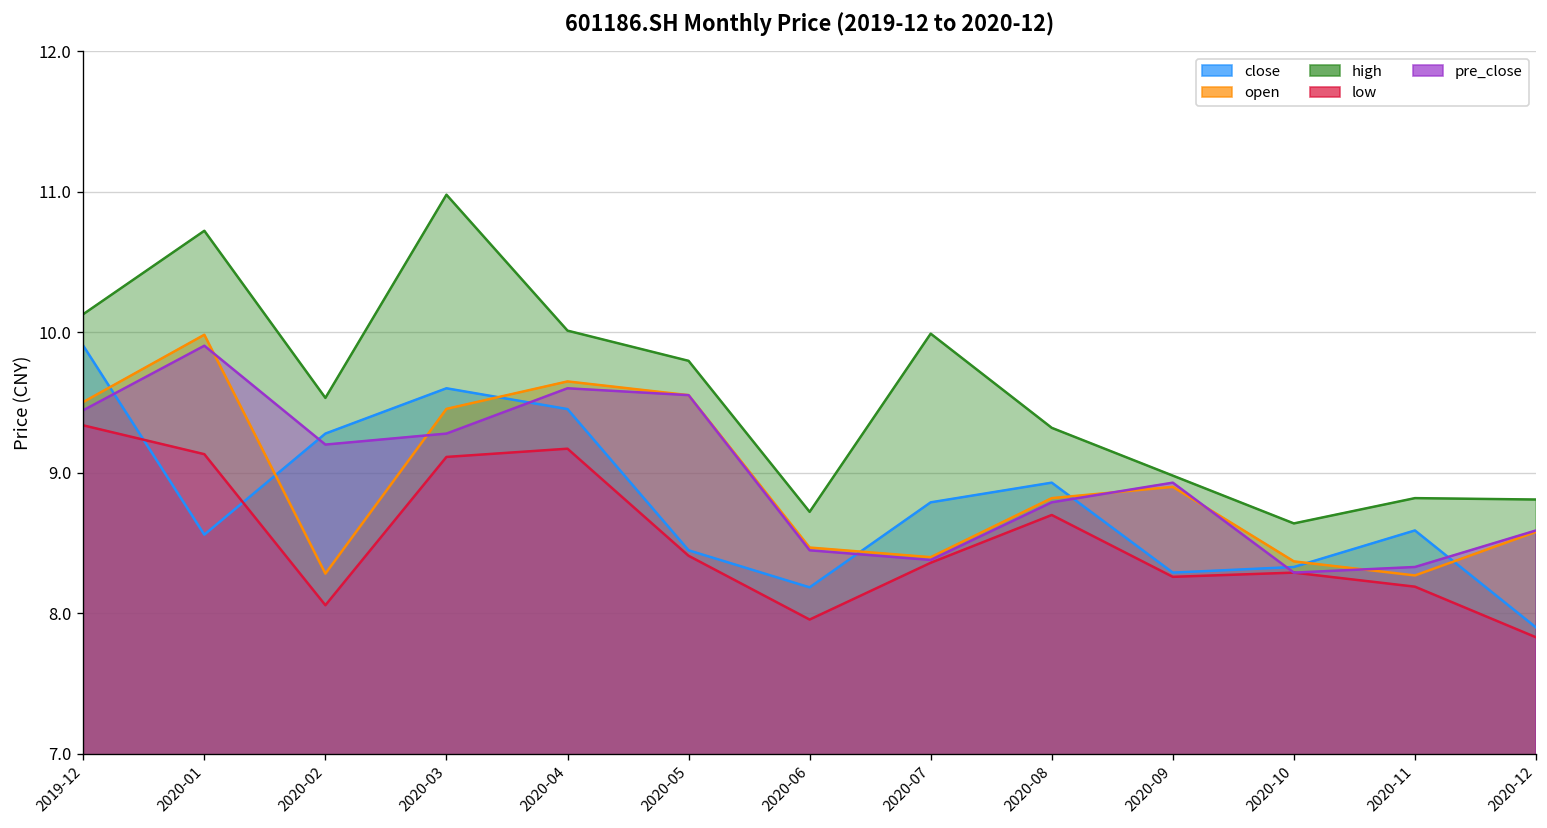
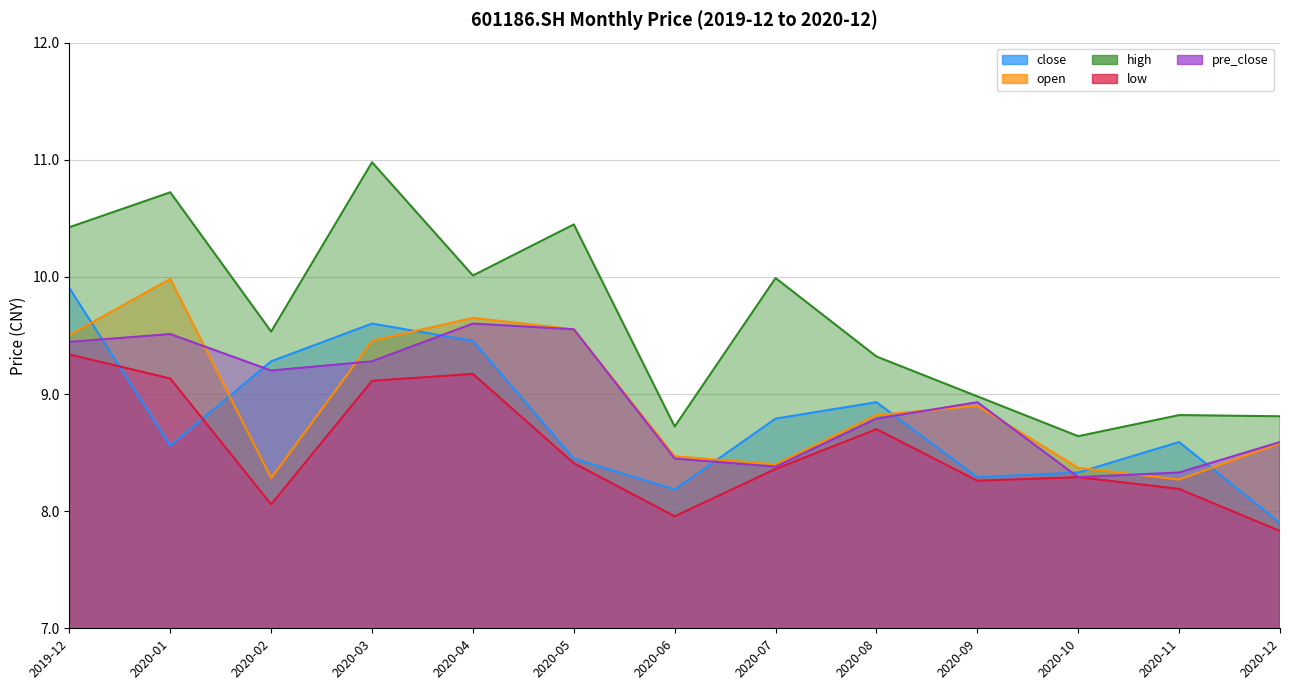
high, 2019-12: 10.13 -> 10.42
pre_close, 2020-01: 9.90 -> 9.51
high, 2020-05: 9.80 -> 10.45
